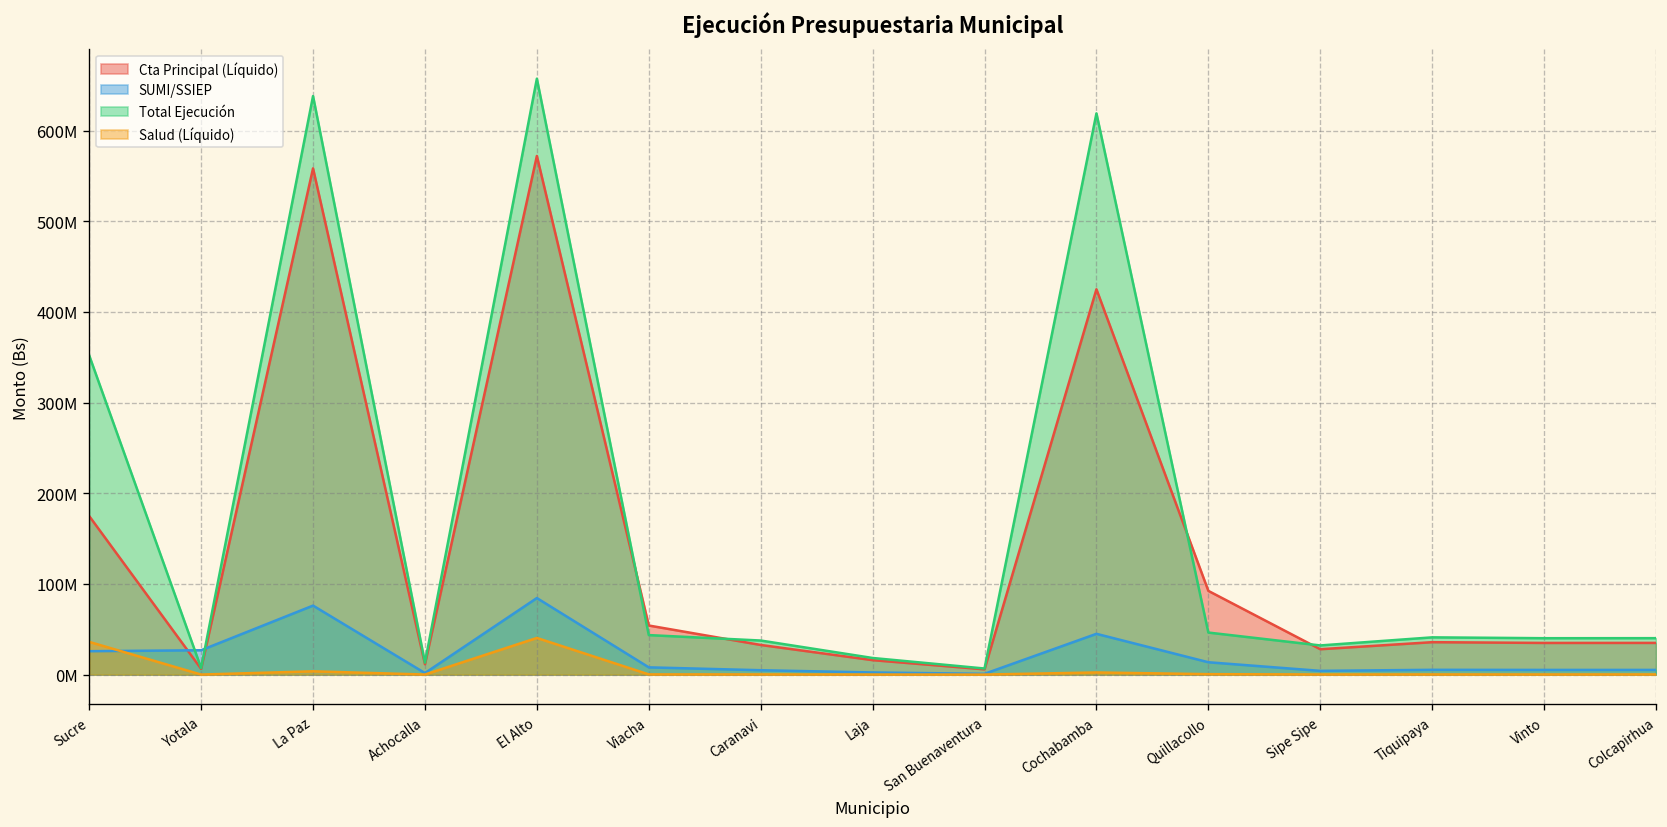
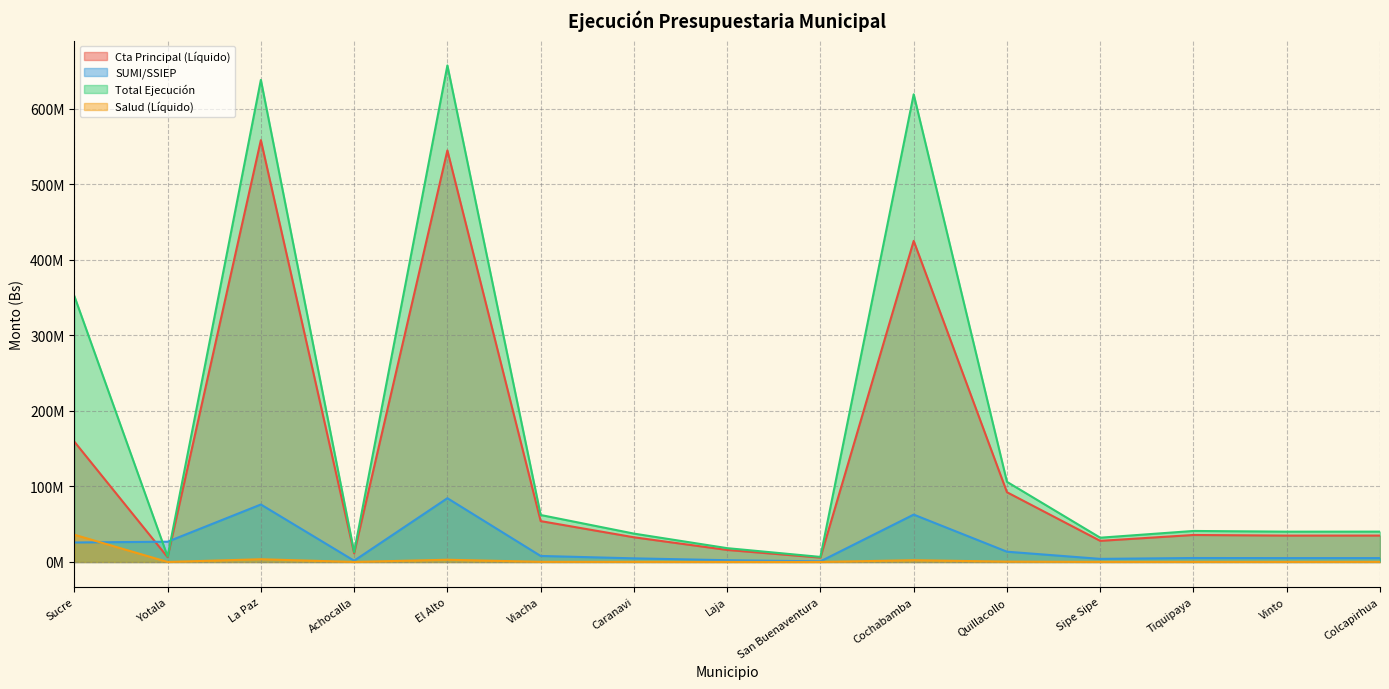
Cta Principal (Líquido), Sucre: 170000000 -> 160000000
Cta Principal (Líquido), El Alto: 570000000 -> 540000000
Salud (Líquido), El Alto: 40000000 -> 0
Total Ejecución, Viacha: 40000000 -> 60000000
SUMI/SSIEP, Cochabamba: 40000000 -> 60000000
Total Ejecución, Quillacollo: 50000000 -> 110000000
